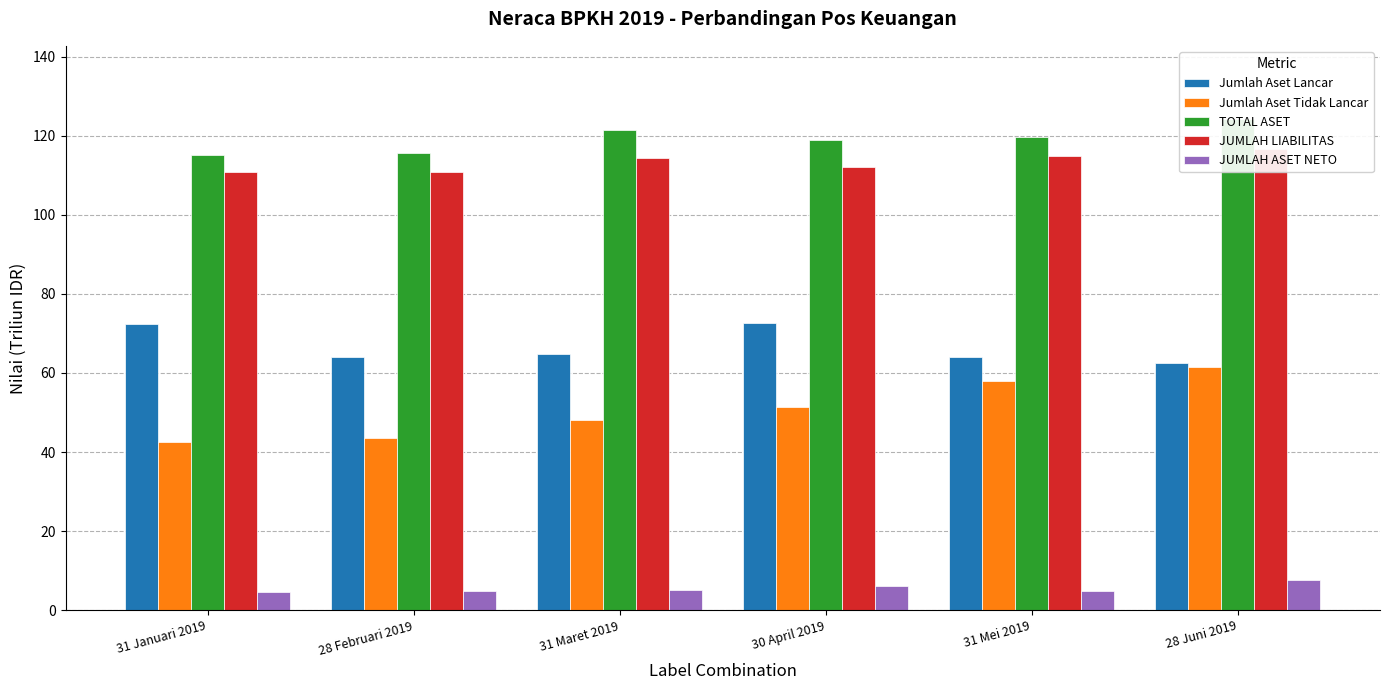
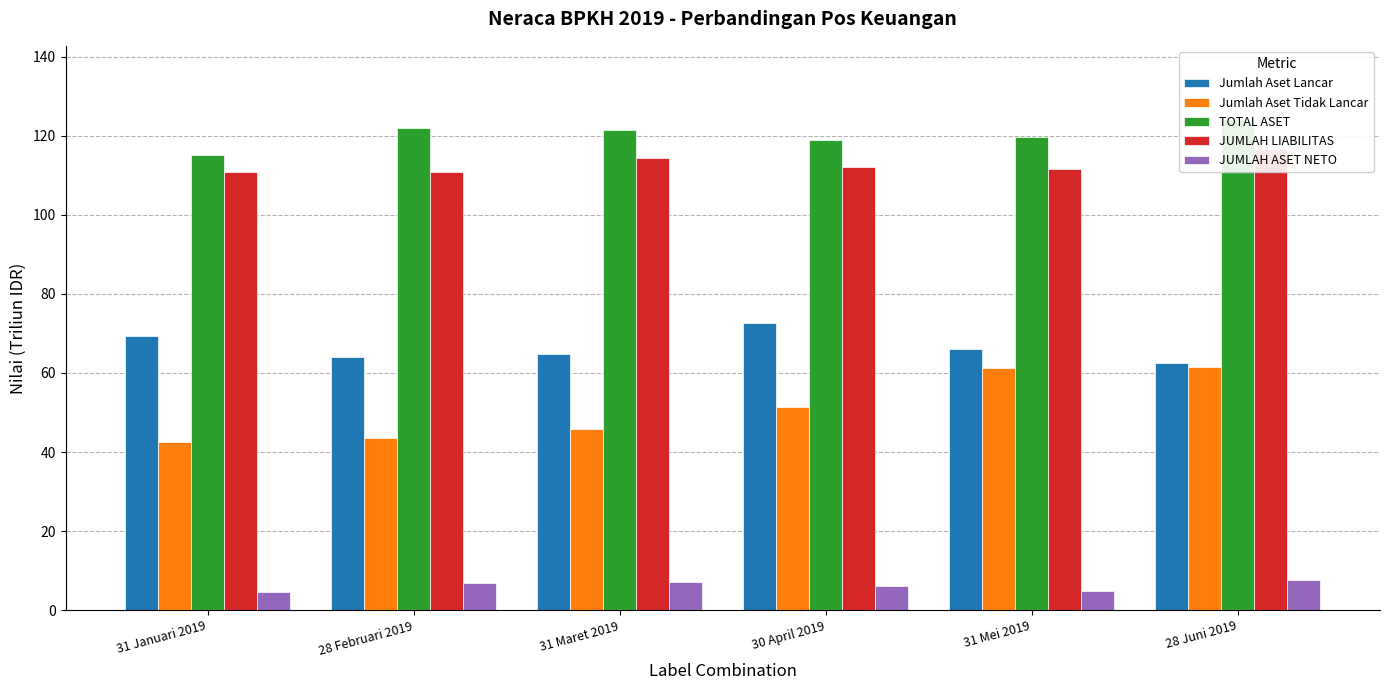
Jumlah Aset Lancar, 31 Januari 2019: 72 -> 69
TOTAL ASET, 28 Februari 2019: 116 -> 122
JUMLAH ASET NETO, 28 Februari 2019: 5 -> 7
Jumlah Aset Tidak Lancar, 31 Maret 2019: 48 -> 46
JUMLAH ASET NETO, 31 Maret 2019: 5 -> 7
Jumlah Aset Lancar, 31 Mei 2019: 64 -> 66
Jumlah Aset Tidak Lancar, 31 Mei 2019: 58 -> 61
JUMLAH LIABILITAS, 31 Mei 2019: 115 -> 112
